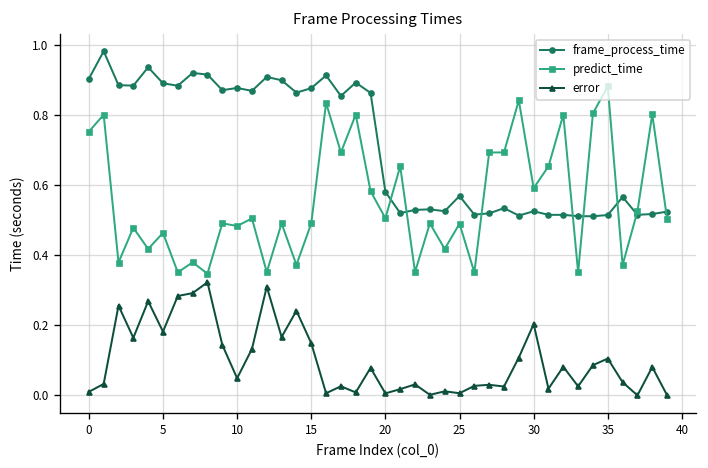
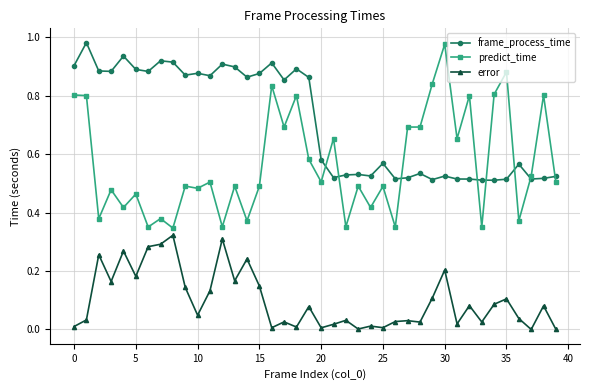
predict_time, 0: 0.75 -> 0.80
predict_time, 30: 0.59 -> 0.98
